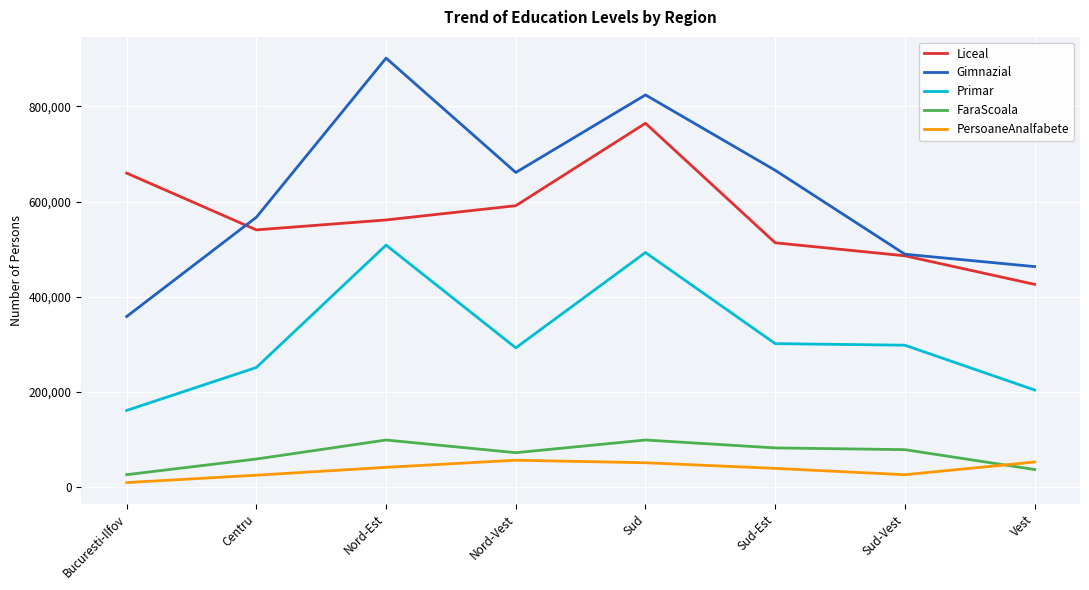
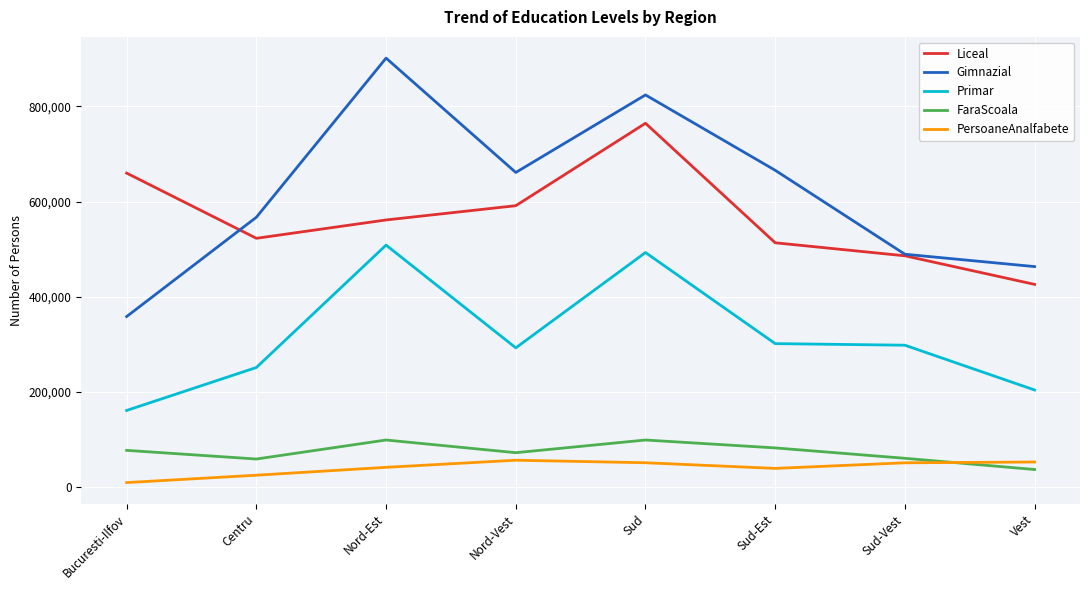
FaraScoala, Bucuresti-Ilfov: 30,000 -> 80,000
Liceal, Centru: 540,000 -> 520,000
FaraScoala, Sud-Vest: 80,000 -> 60,000
PersoaneAnalfabete, Sud-Vest: 30,000 -> 50,000
